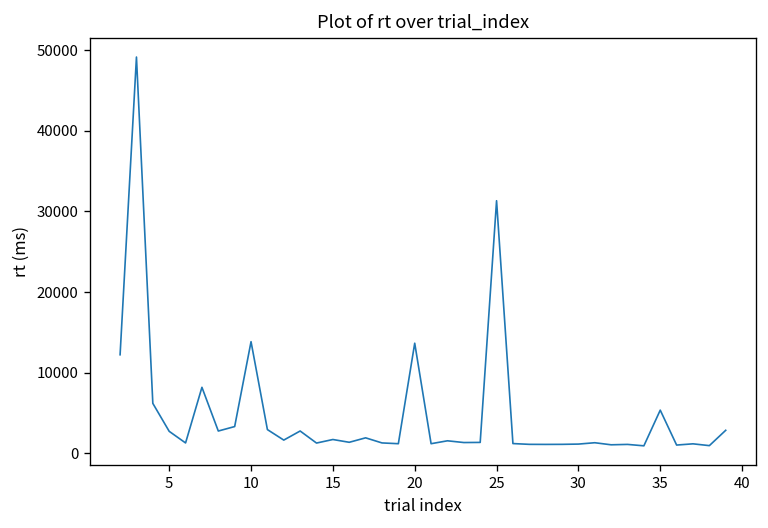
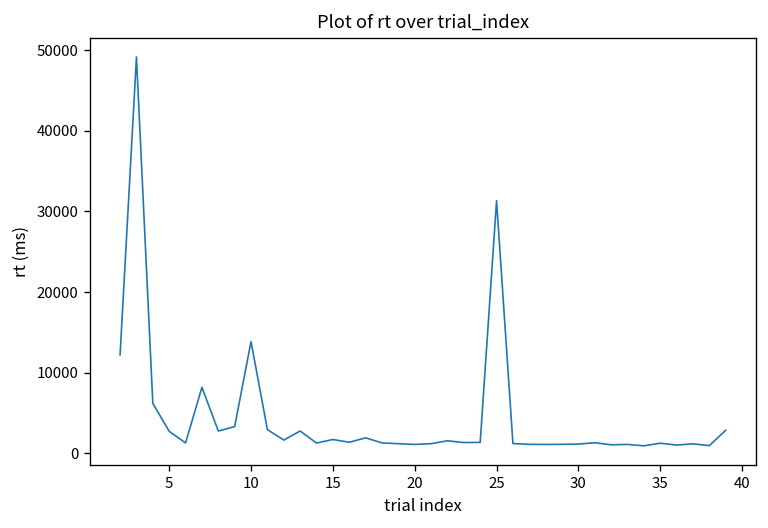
20: 14000 -> 1000
35: 5000 -> 1000
